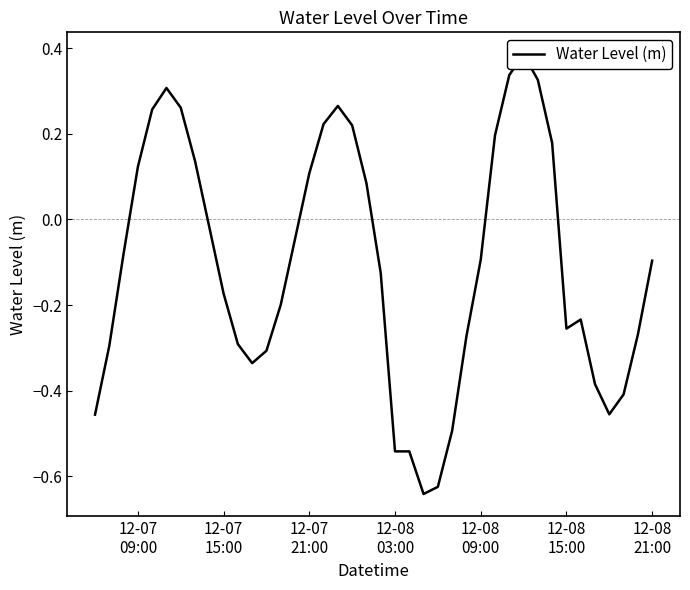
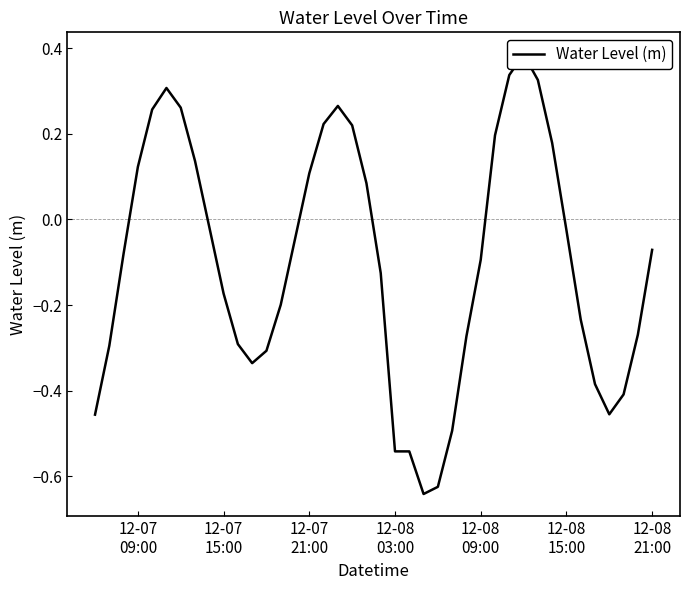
12-08 15:00: -0.26 -> -0.03
12-08 21:00: -0.10 -> -0.07
